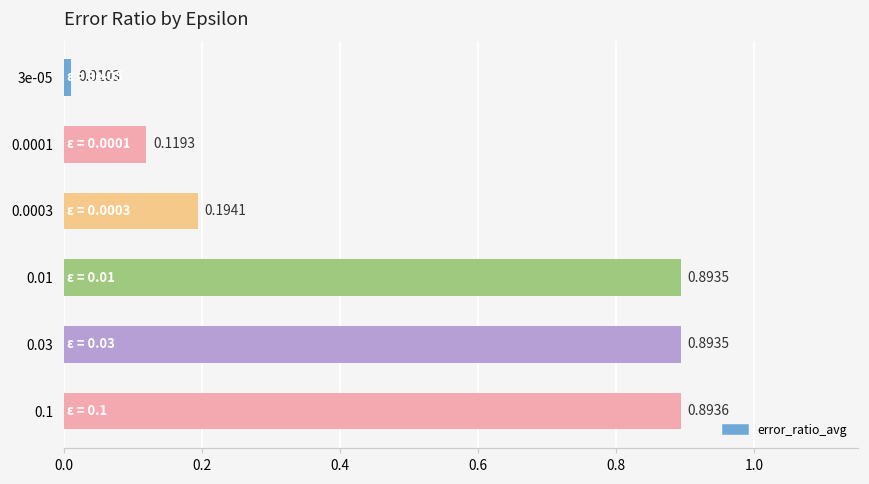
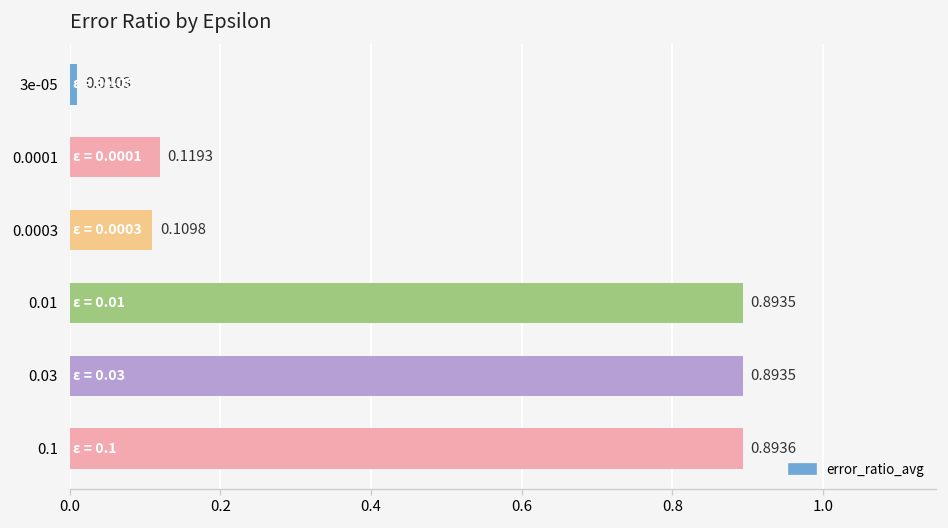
0.0003: 0.1941 -> 0.1098
